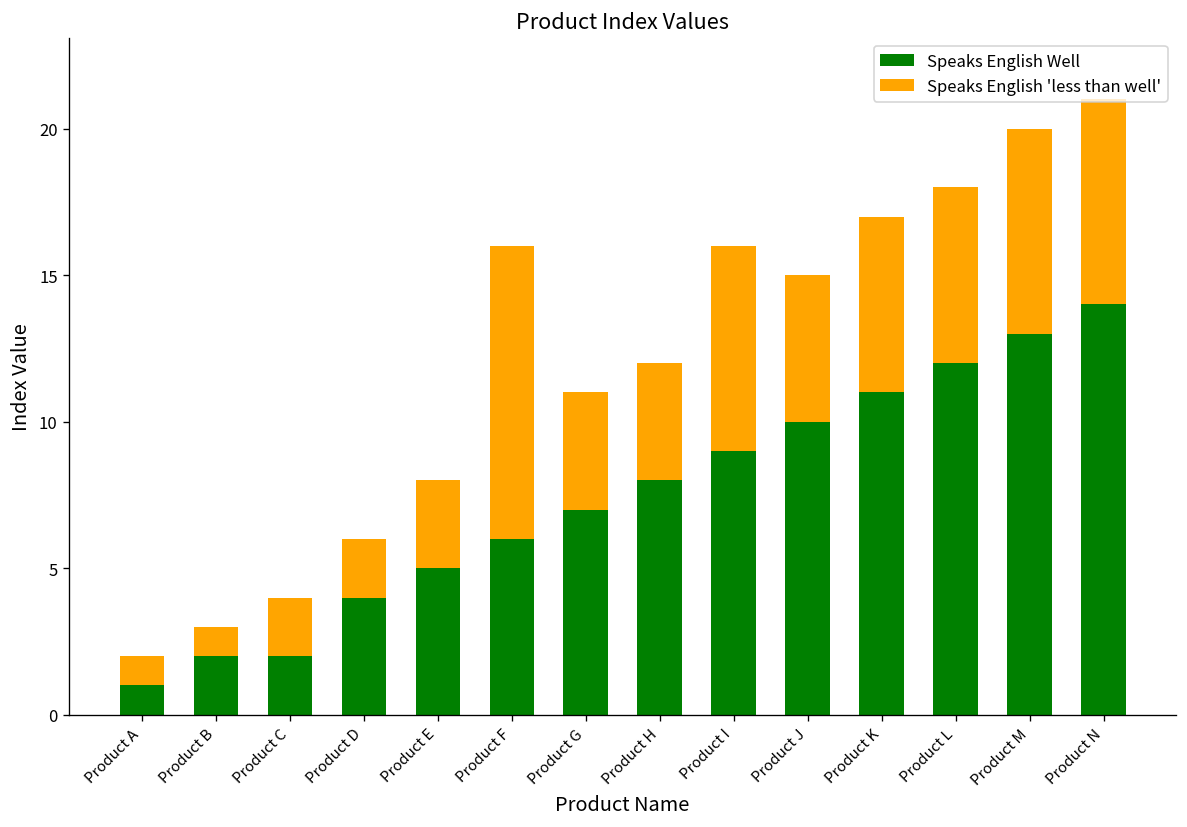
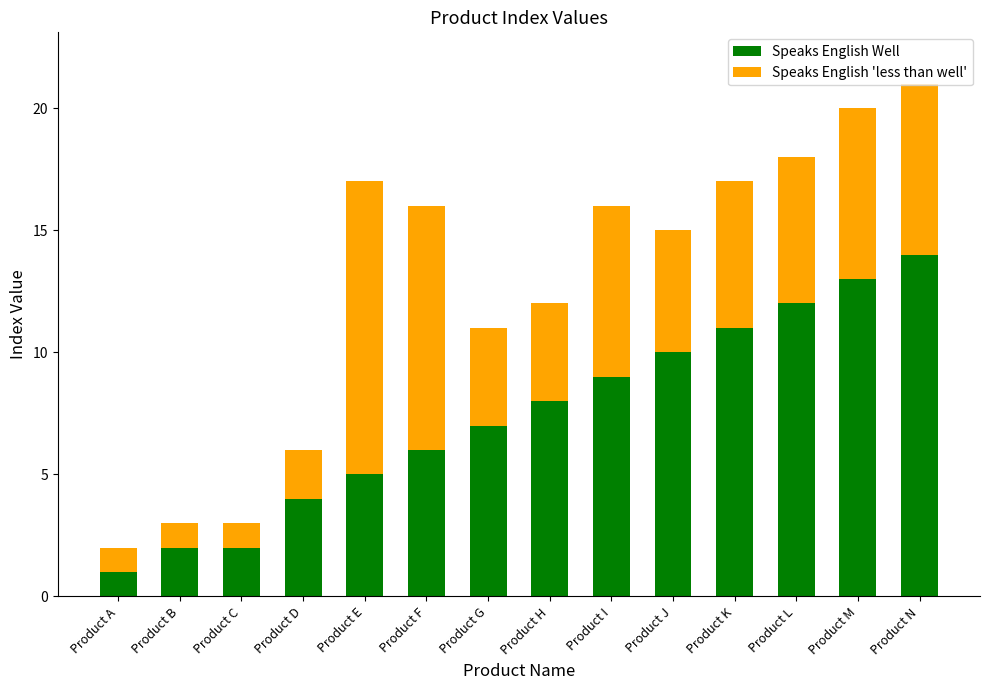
Speaks English 'less than well', Product C: 2 -> 1
Speaks English 'less than well', Product E: 3 -> 12
